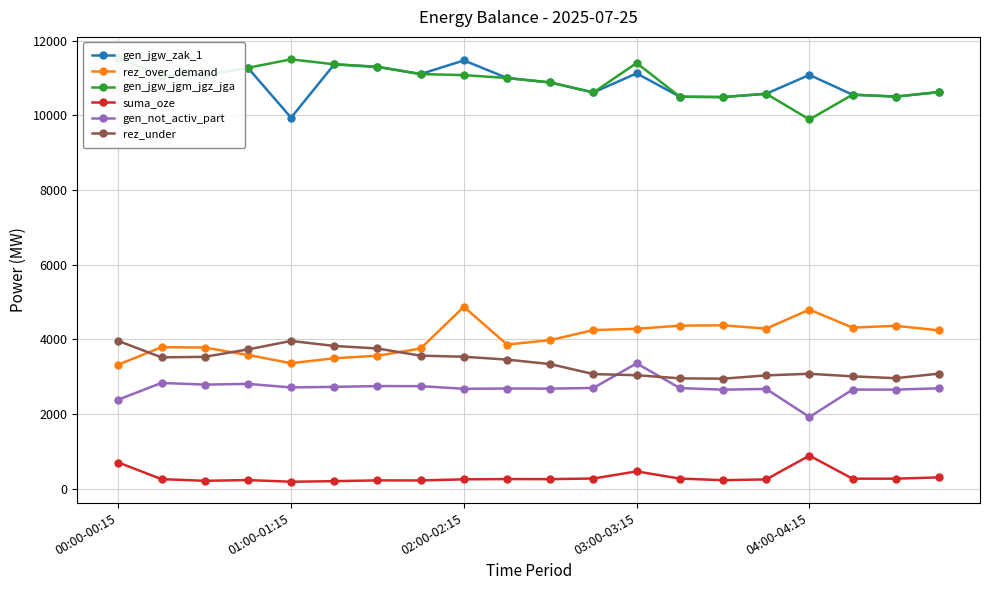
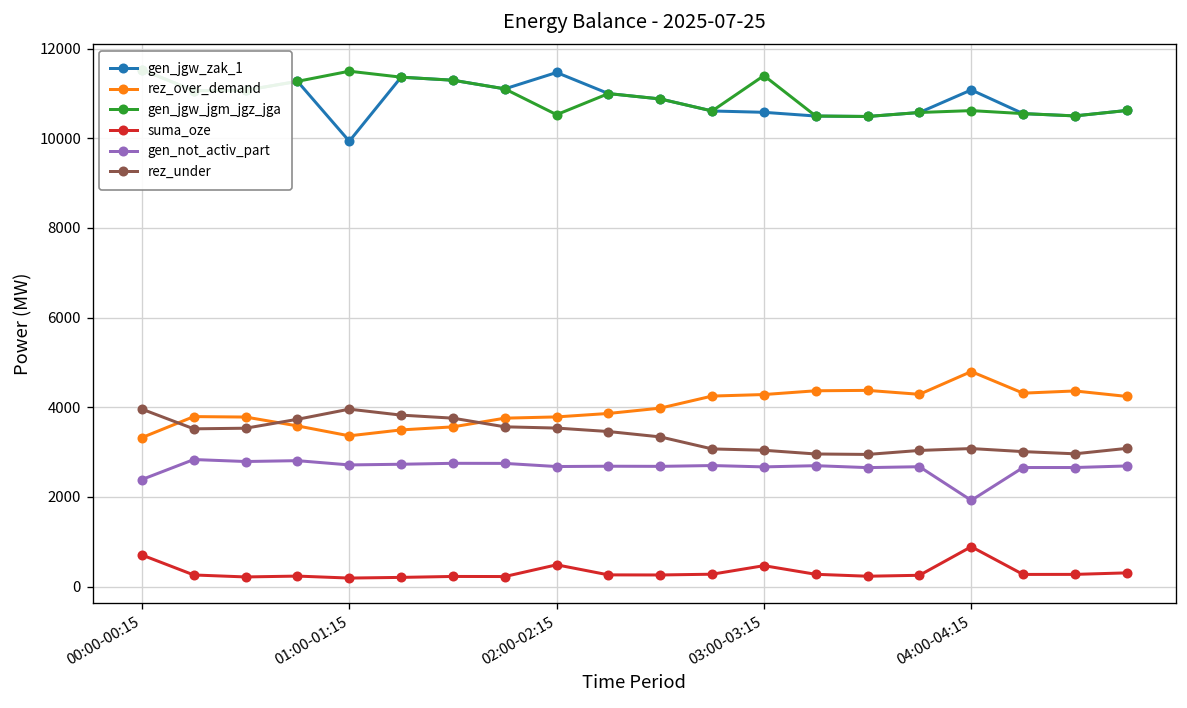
rez_over_demand, 02:00-02:15: 4900 -> 3800
gen_jgw_jgm_jgz_jga, 02:00-02:15: 11100 -> 10500
suma_oze, 02:00-02:15: 300 -> 500
gen_jgw_zak_1, 03:00-03:15: 11100 -> 10600
gen_not_activ_part, 03:00-03:15: 3400 -> 2700
gen_jgw_jgm_jgz_jga, 04:00-04:15: 9900 -> 10600
